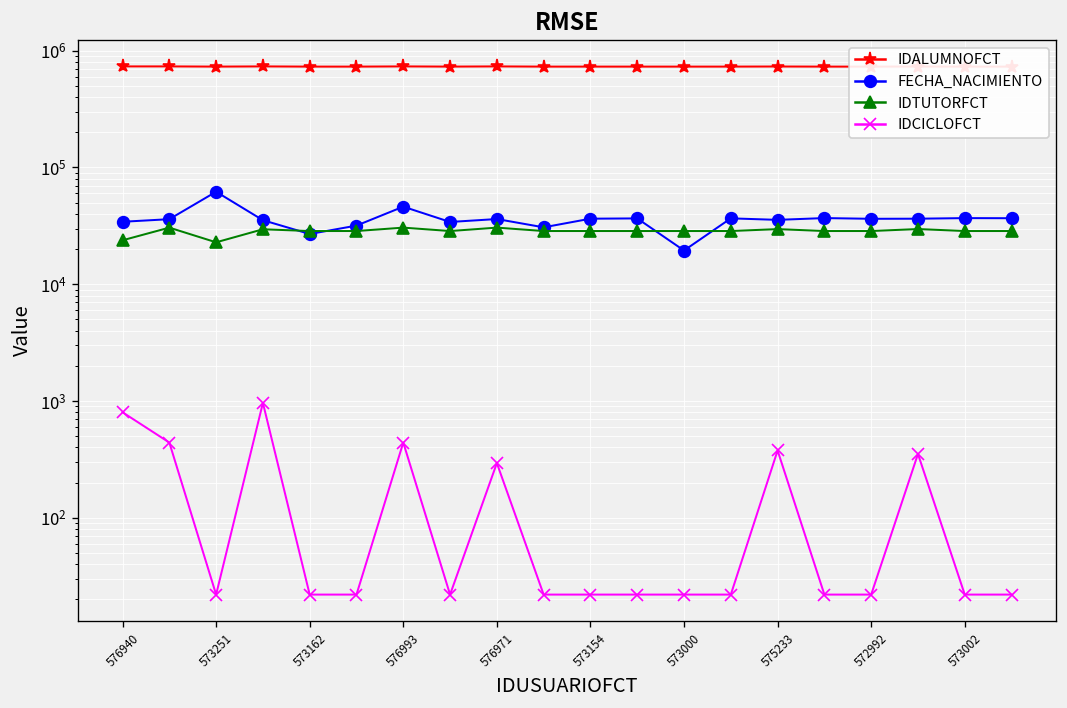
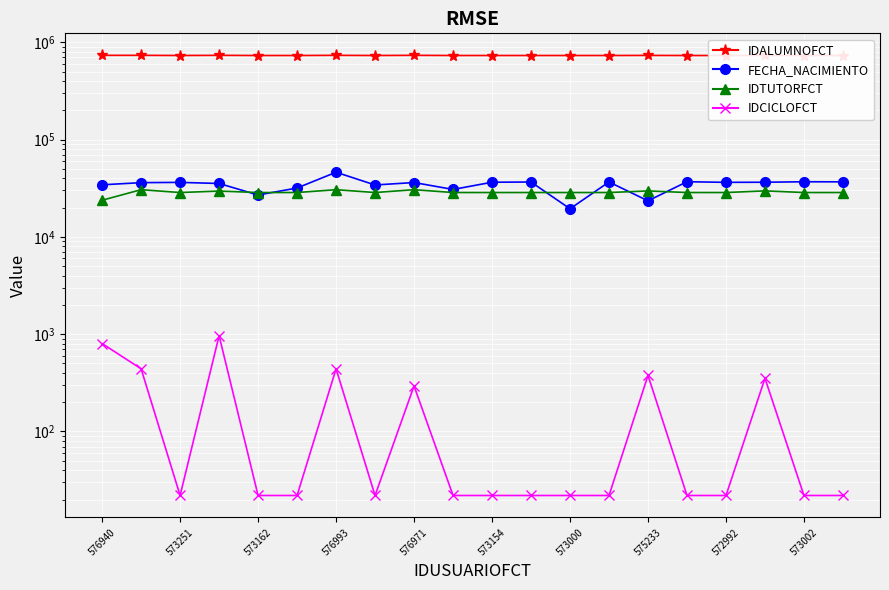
FECHA_NACIMIENTO, 573251: 60000 -> 36000
IDTUTORFCT, 573251: 23000 -> 29000
FECHA_NACIMIENTO, 575233: 36000 -> 23000
